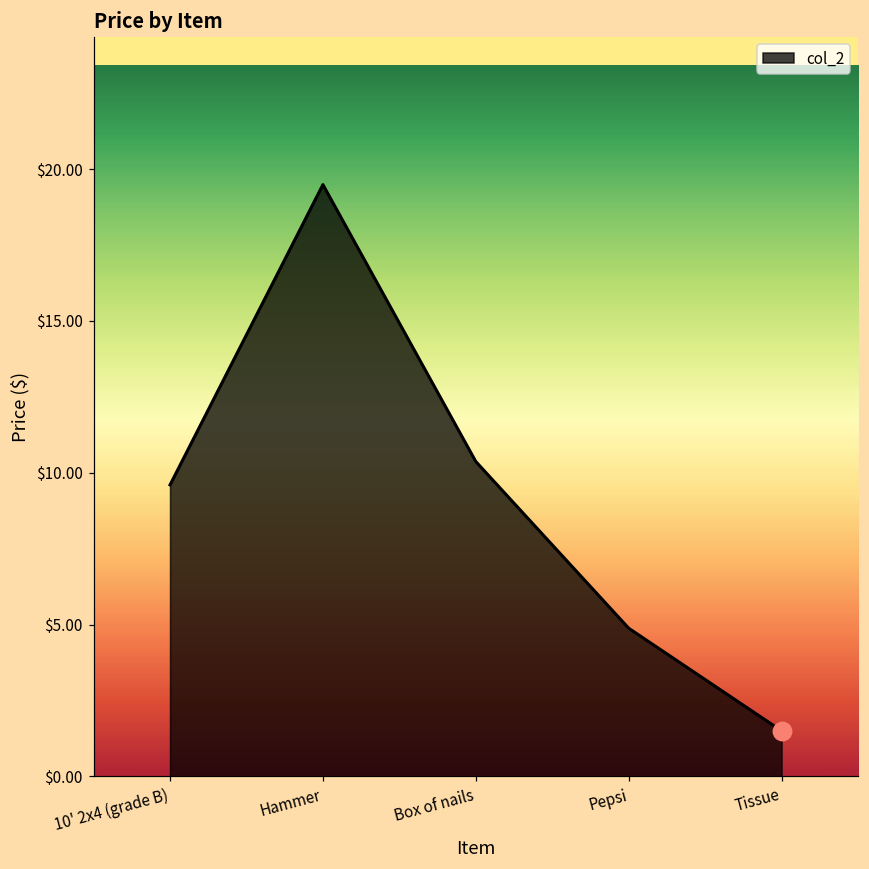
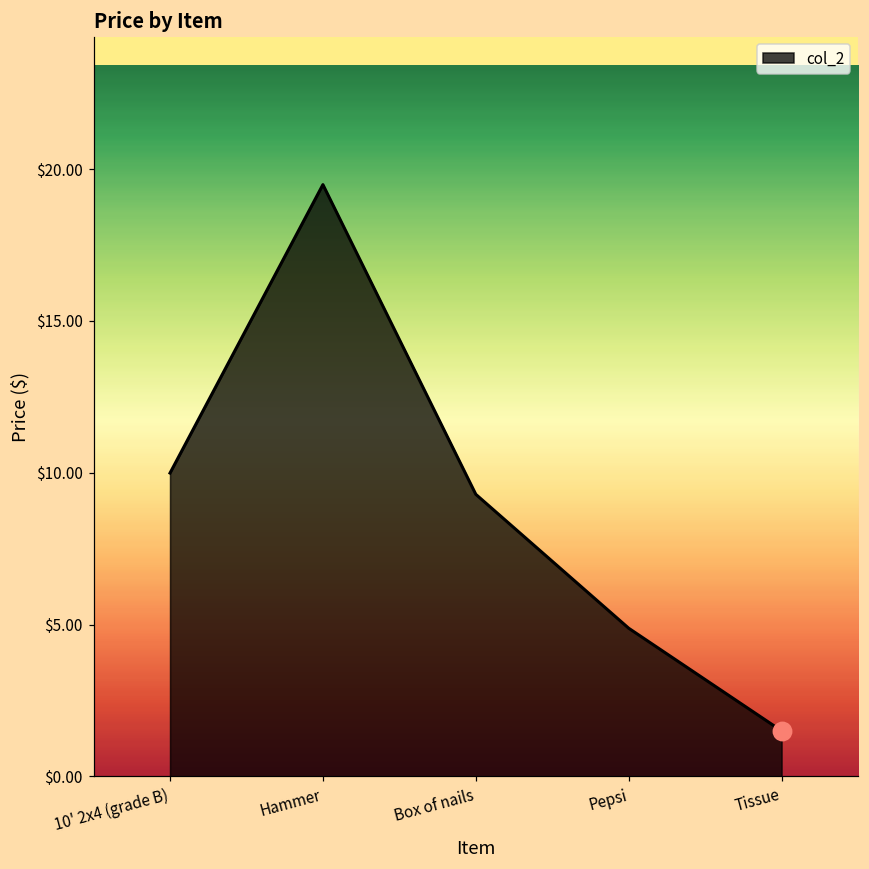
col_2, 10' 2x4 (grade B): $9.6 -> $10.0
col_2, Box of nails: $10.4 -> $9.3
